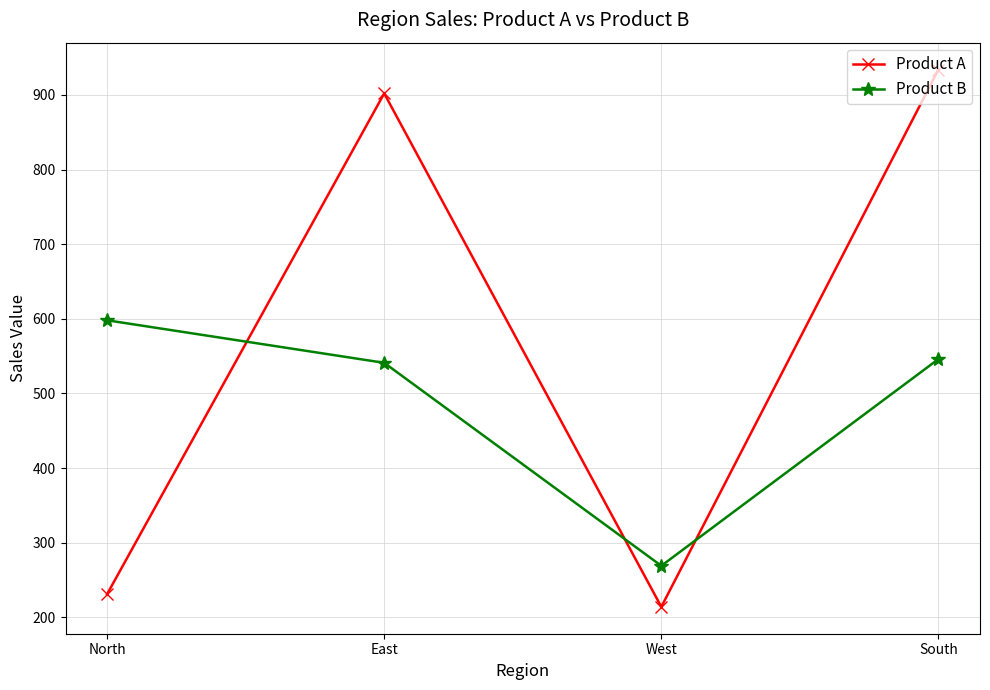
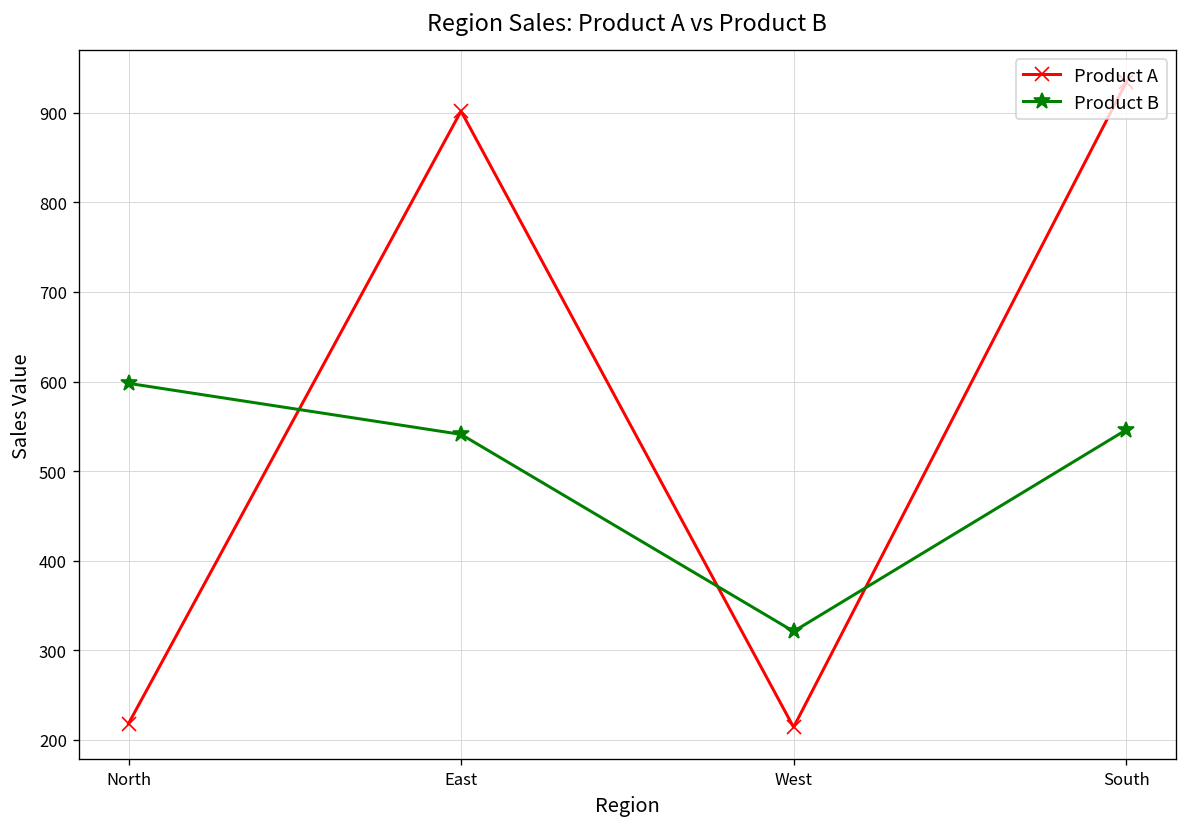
Product A, North: 230 -> 220
Product B, West: 270 -> 320
